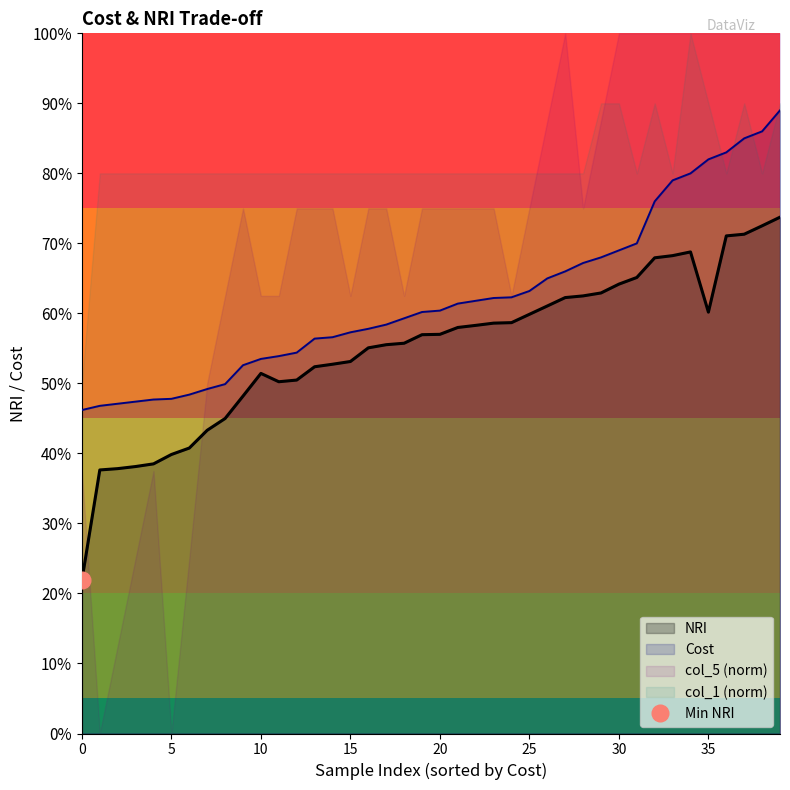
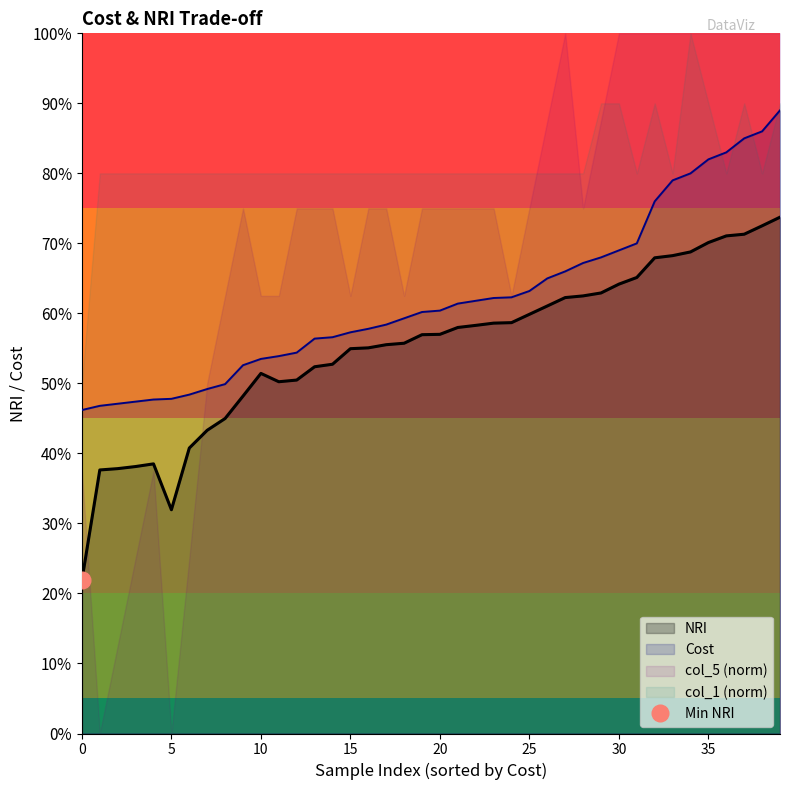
NRI, 5: 40% -> 32%
NRI, 15: 53% -> 55%
NRI, 35: 60% -> 70%
